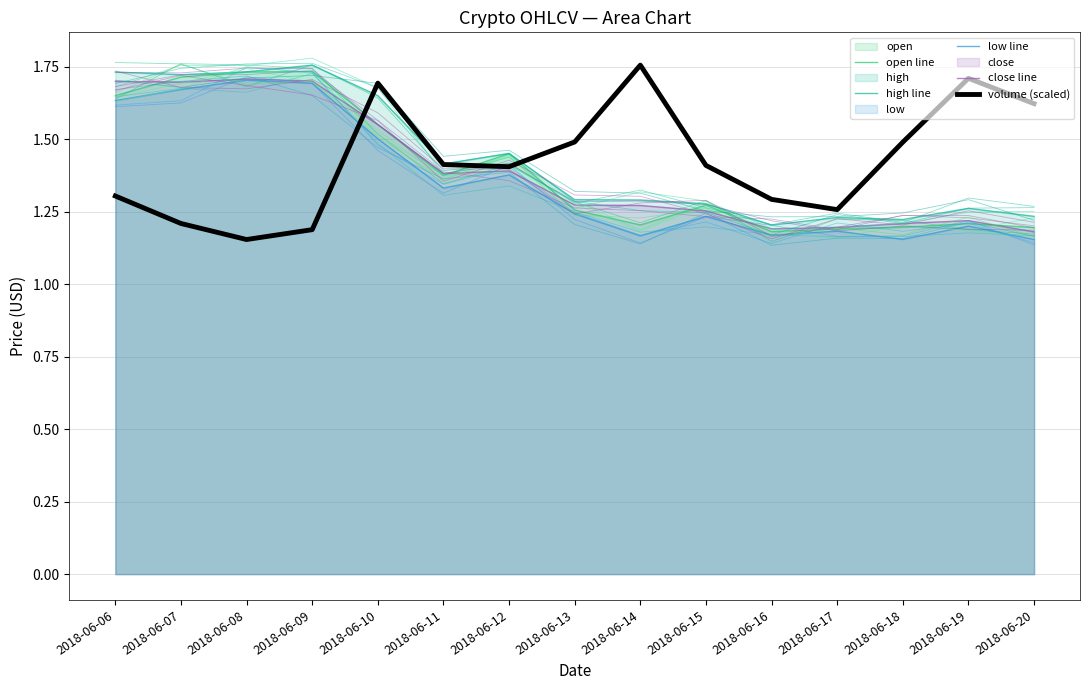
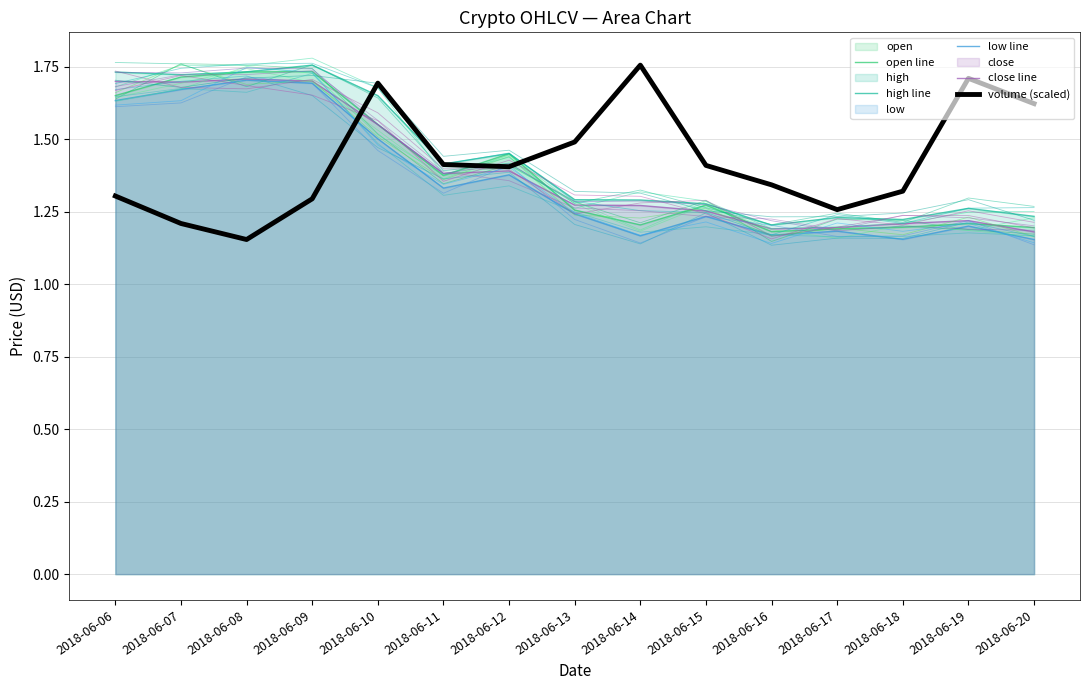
volume (scaled), 2018-06-09: 1.19 -> 1.29
volume (scaled), 2018-06-16: 1.29 -> 1.34
volume (scaled), 2018-06-18: 1.49 -> 1.32
